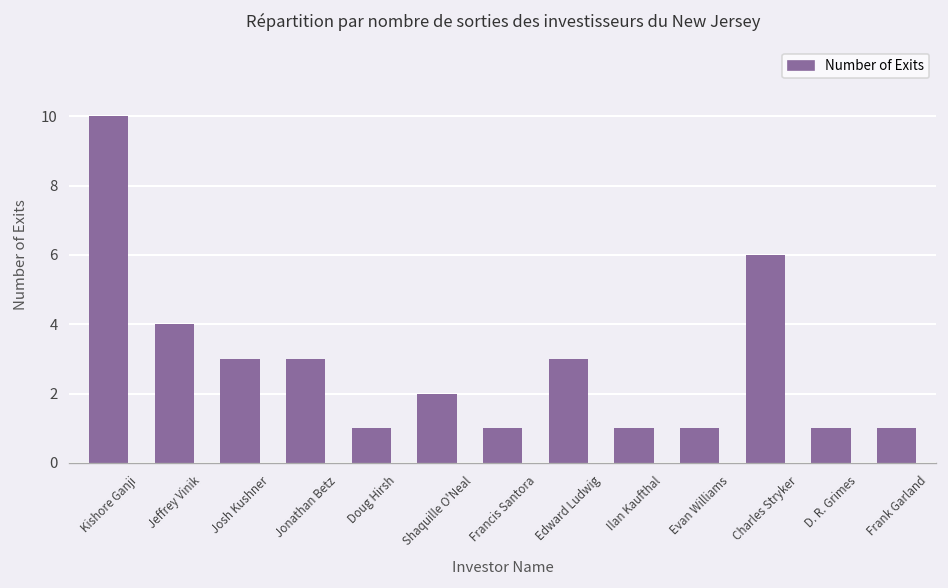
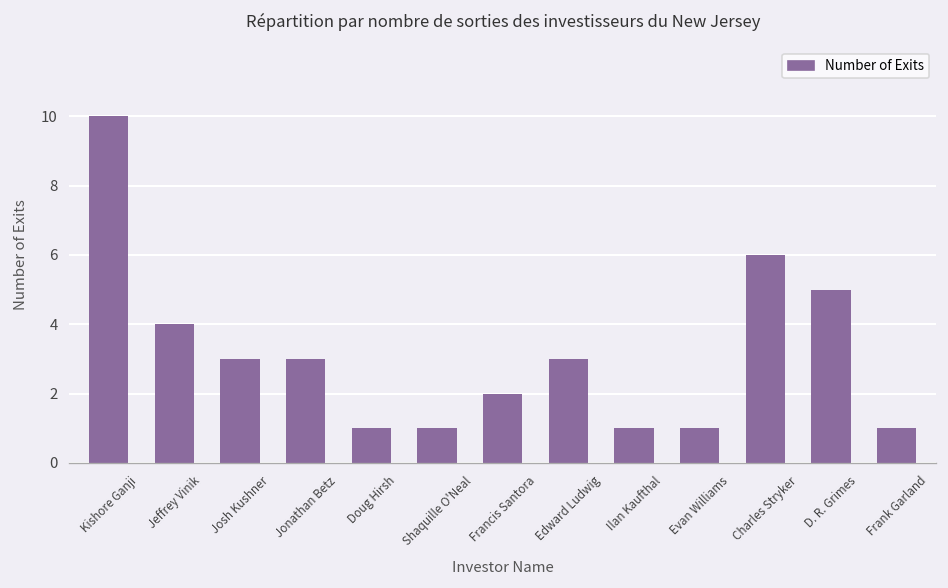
Shaquille O'Neal: 2 -> 1
Francis Santora: 1 -> 2
D. R. Grimes: 1 -> 5
